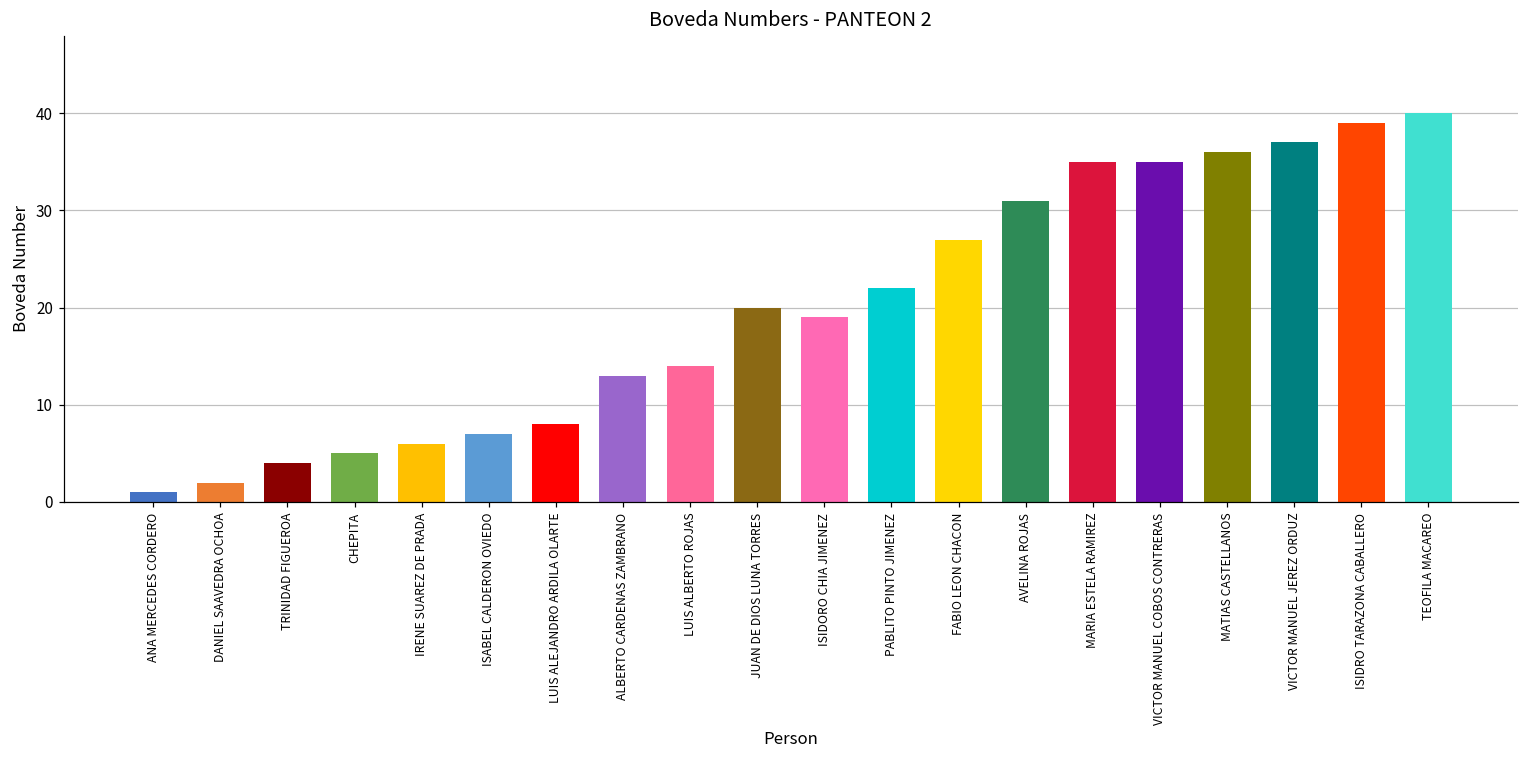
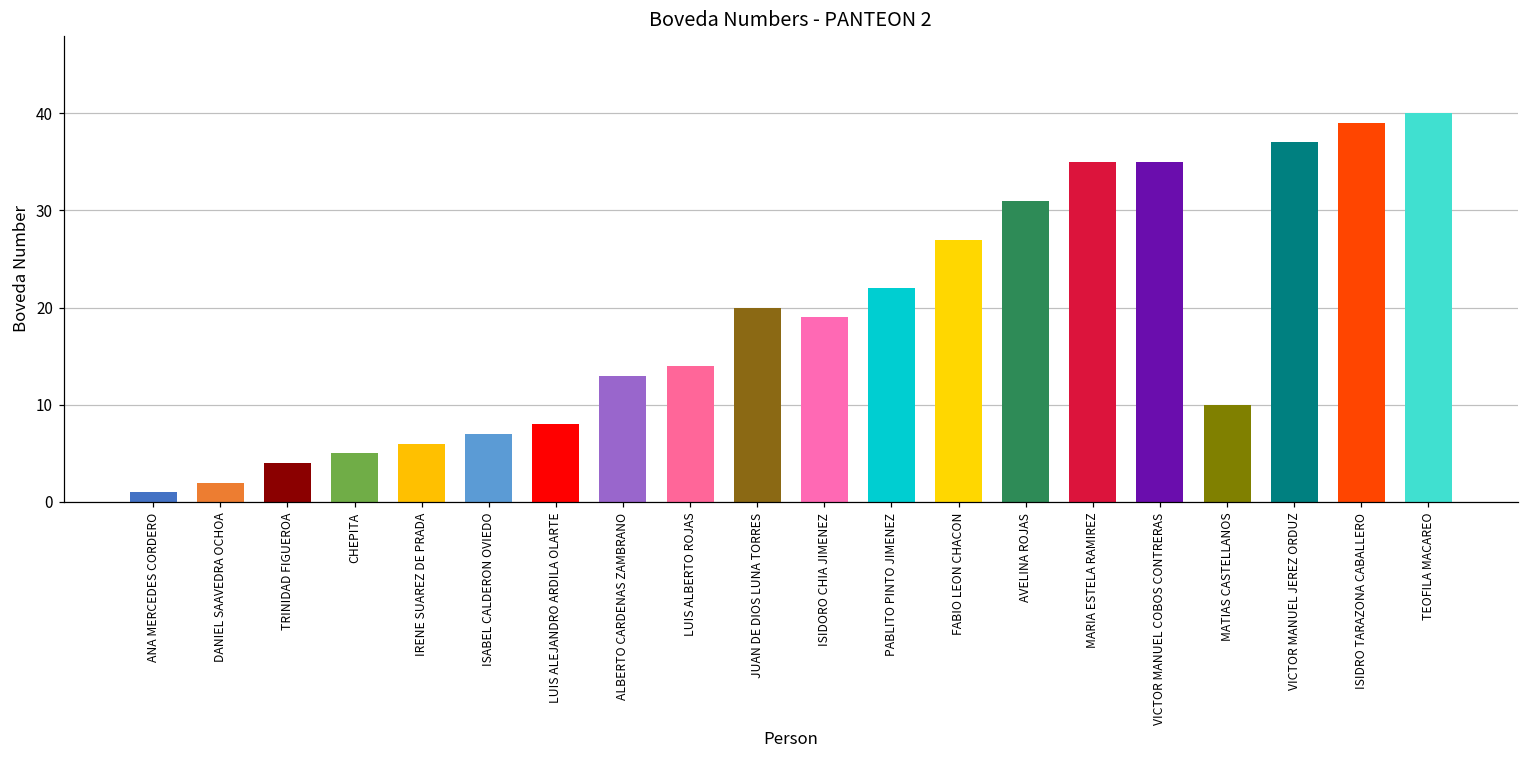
MATIAS CASTELLANOS: 36 -> 10
